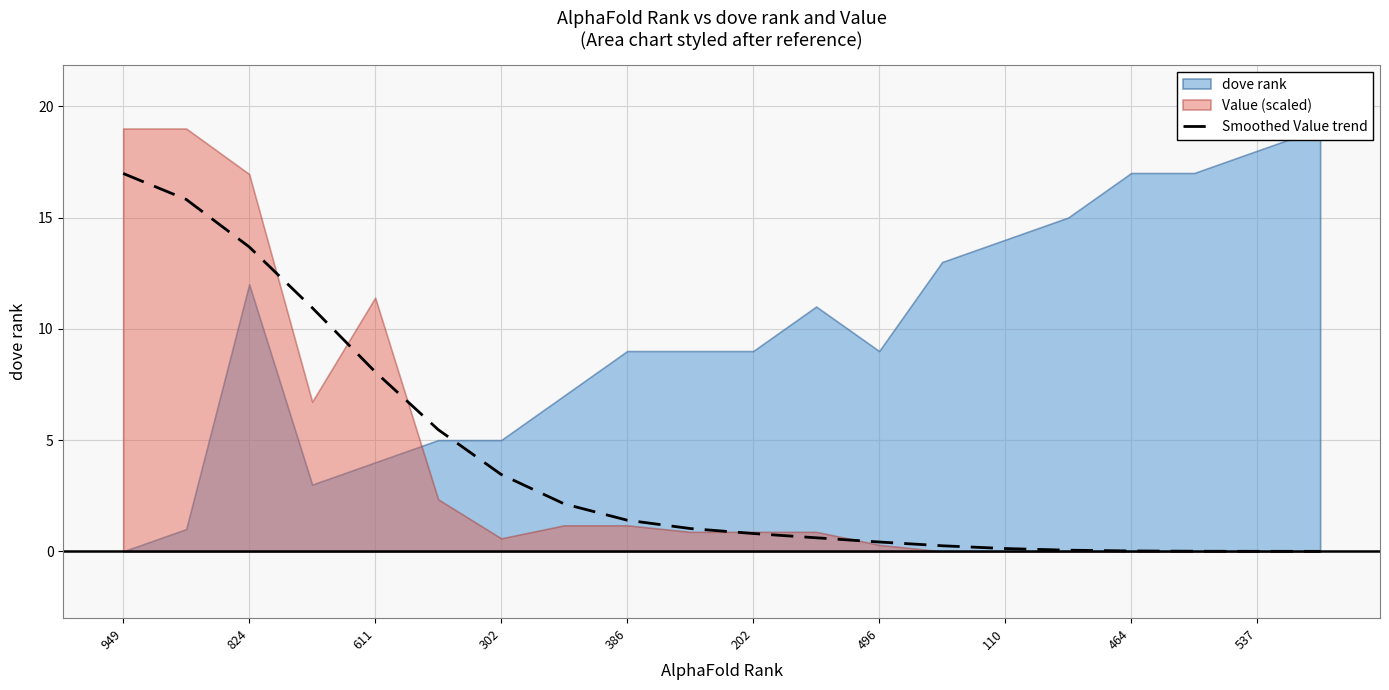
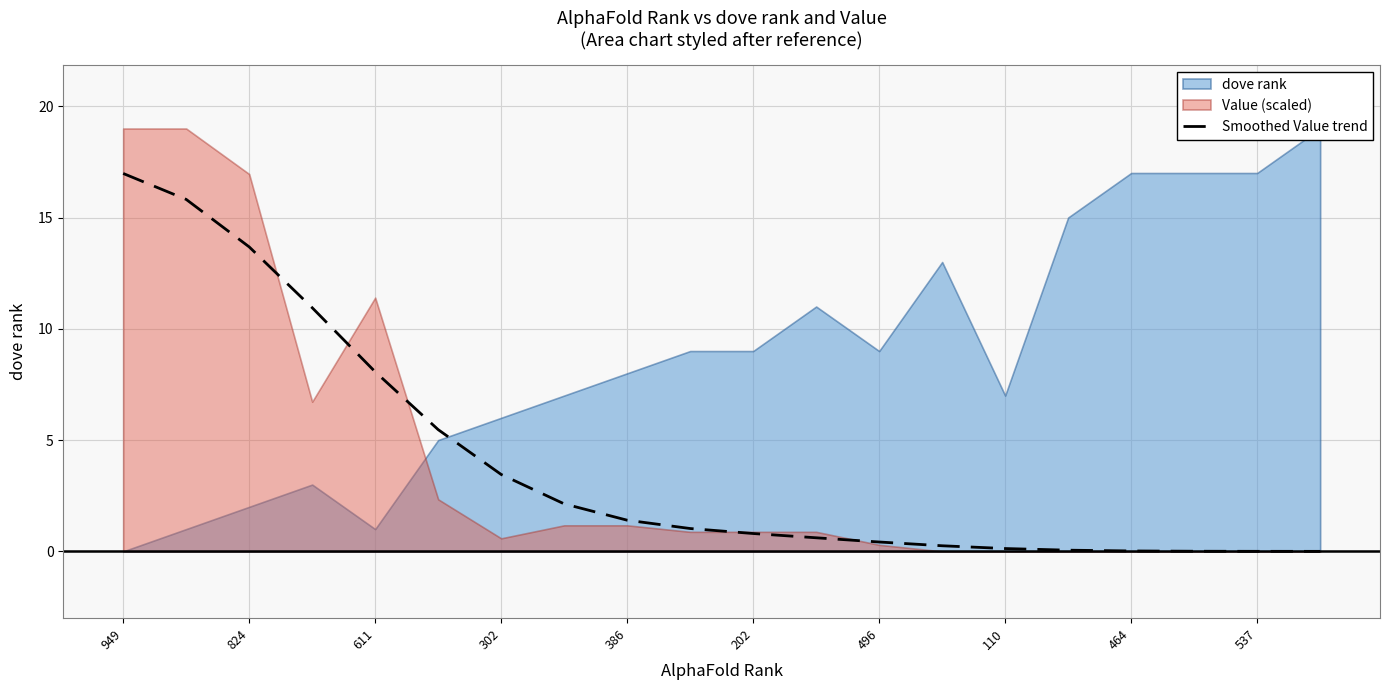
dove rank, 824: 12 -> 2
dove rank, 611: 4 -> 1
dove rank, 302: 5 -> 6
dove rank, 386: 9 -> 8
dove rank, 110: 14 -> 7
dove rank, 537: 18 -> 17
